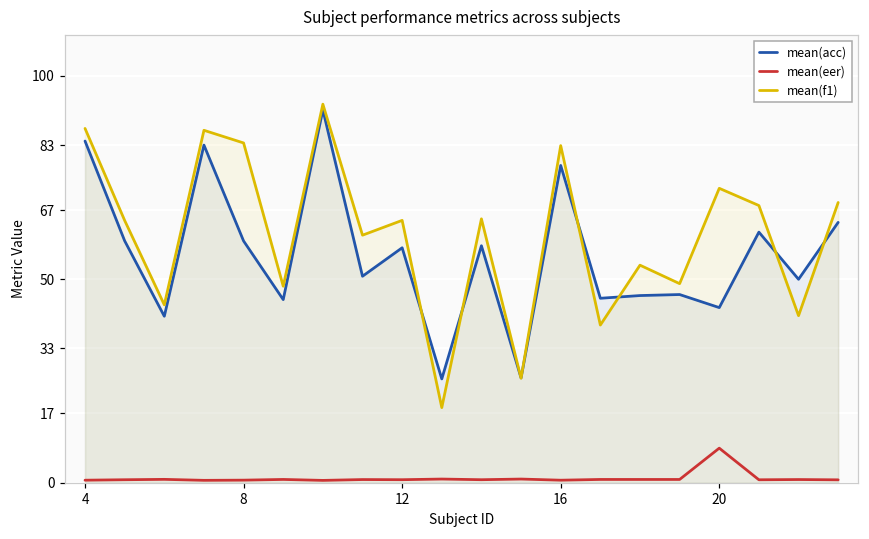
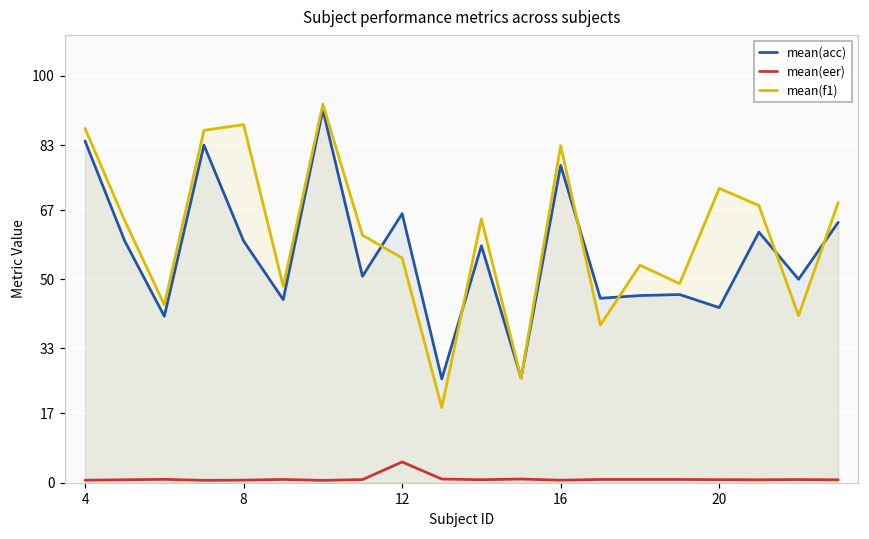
mean(f1), 8: 84 -> 88
mean(acc), 12: 58 -> 66
mean(eer), 12: 1 -> 5
mean(f1), 12: 64 -> 55
mean(eer), 20: 8 -> 1
